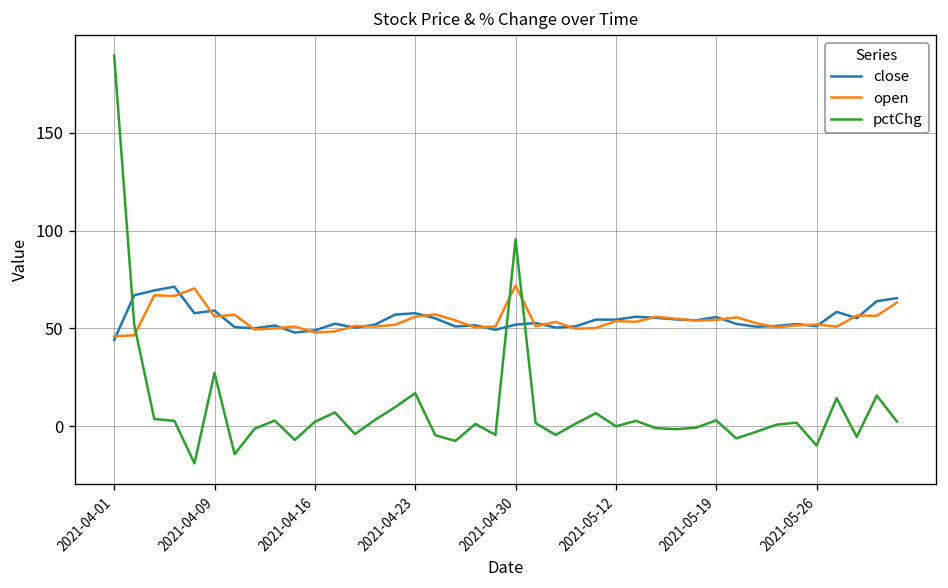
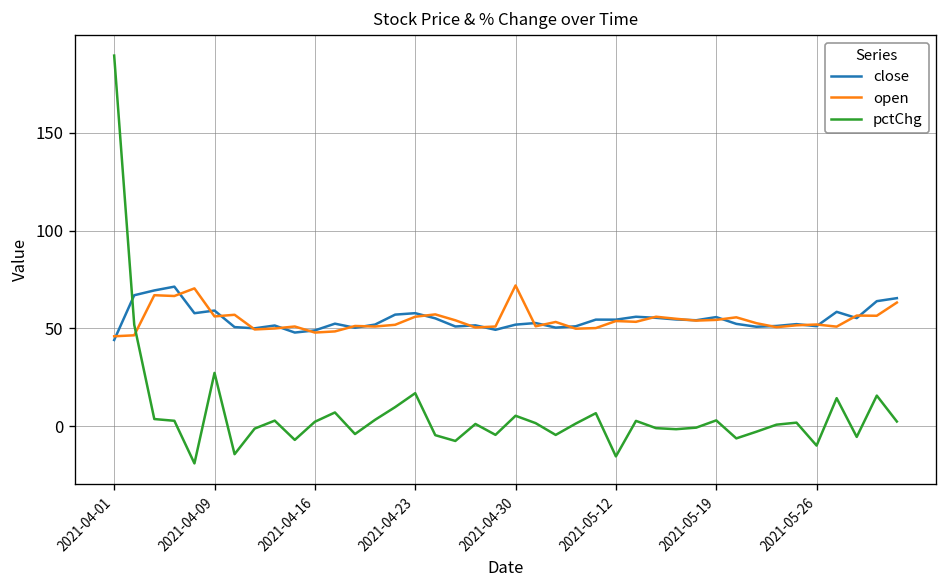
pctChg, 2021-04-30: 96 -> 5
pctChg, 2021-05-12: 0 -> -15
